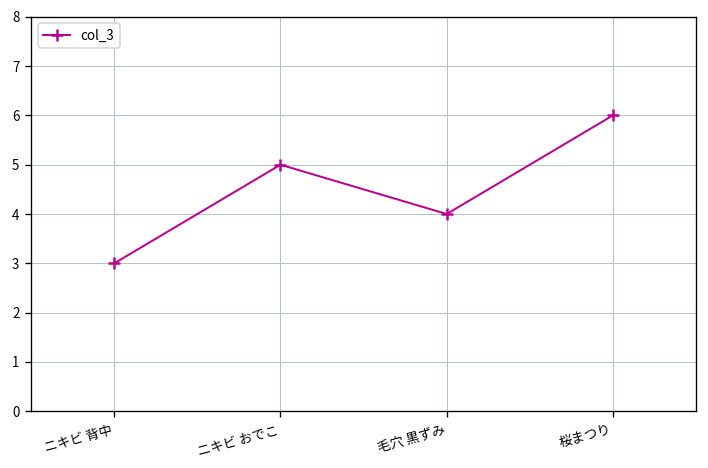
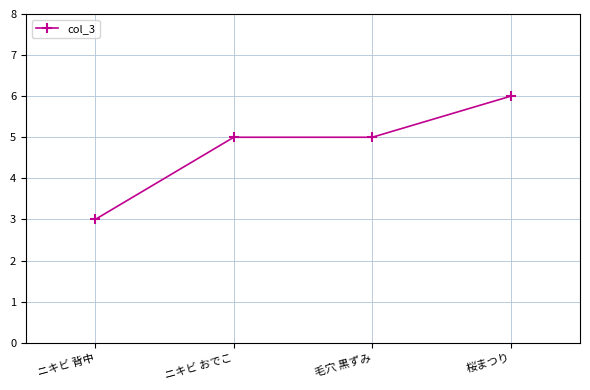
毛穴 黒ずみ: 4 -> 5
